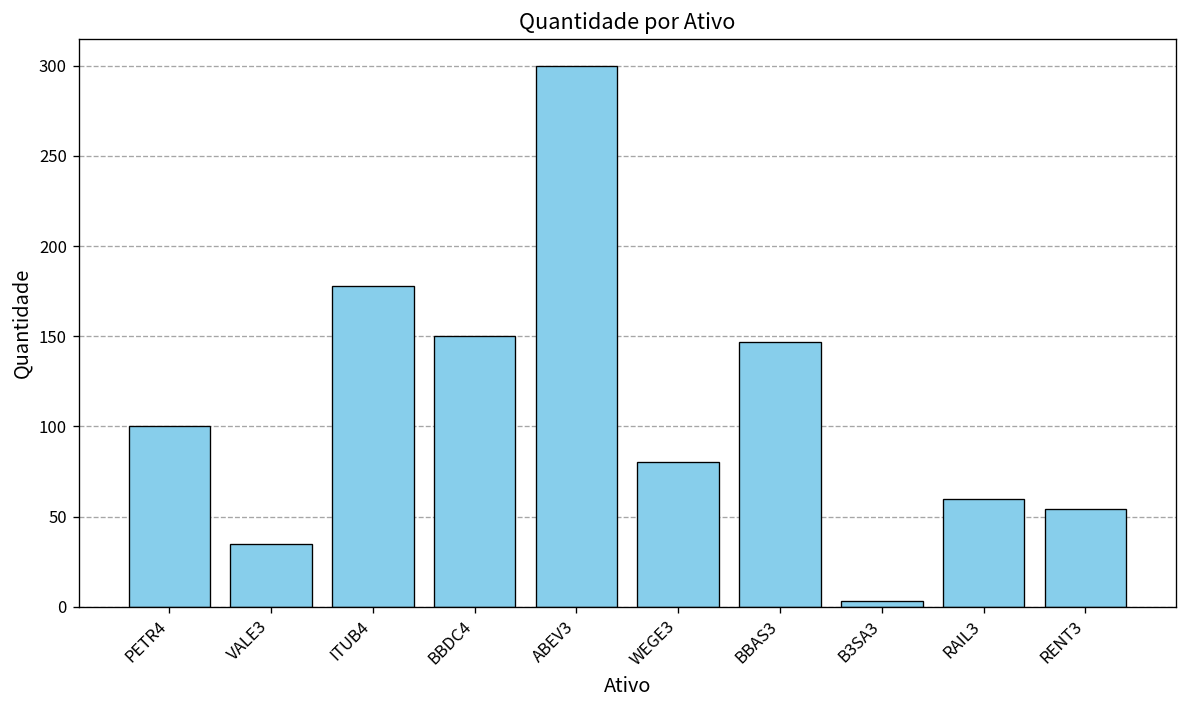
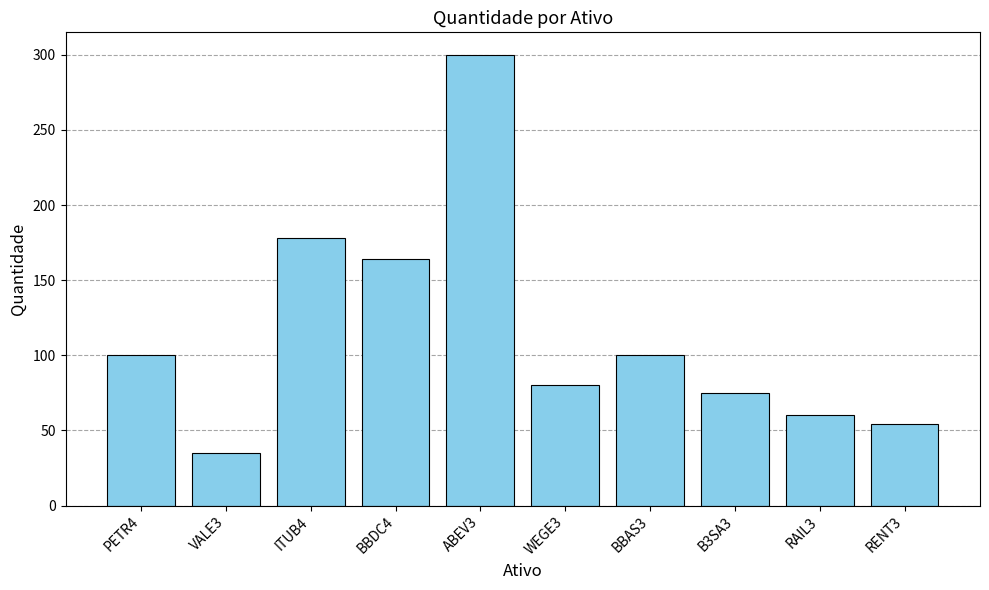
BBDC4: 150 -> 164
BBAS3: 147 -> 100
B3SA3: 3 -> 75
